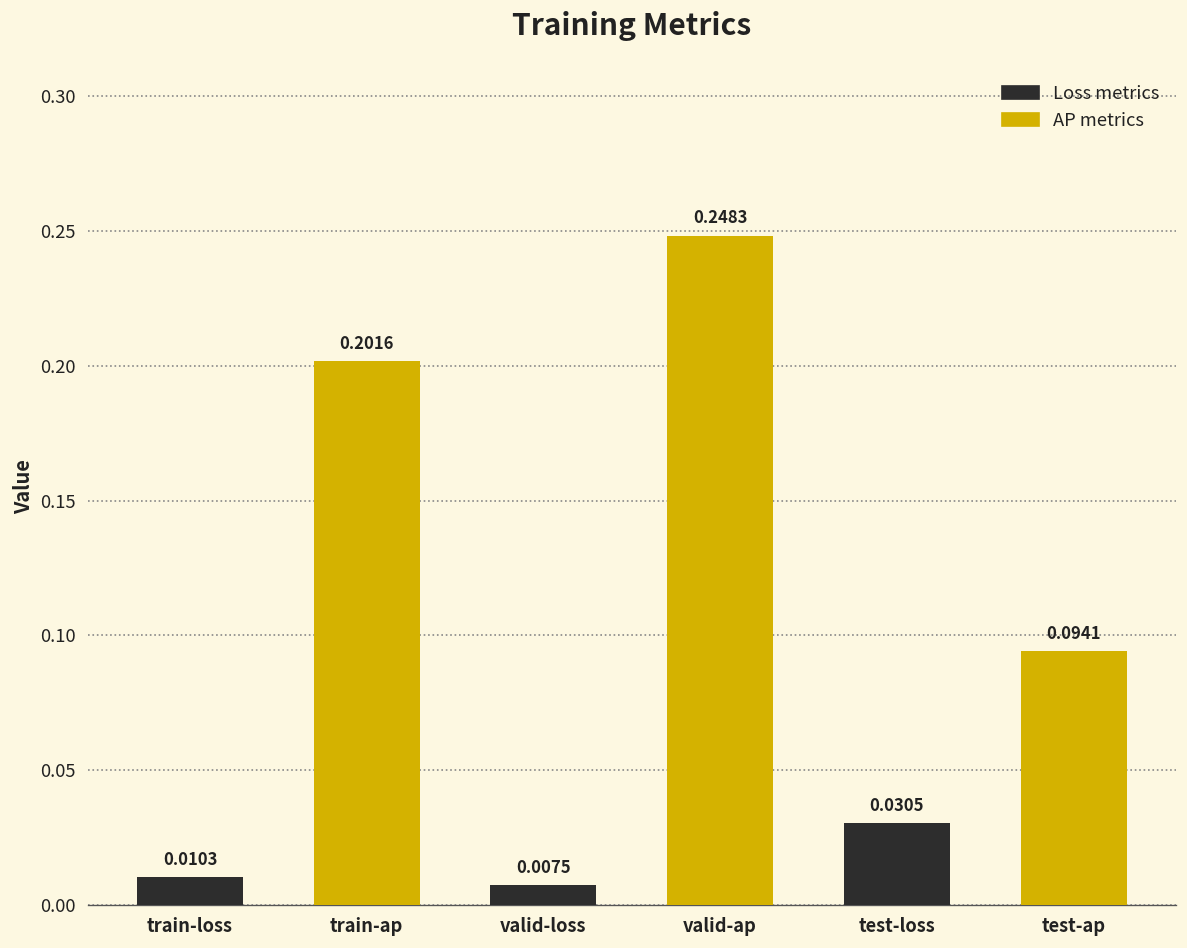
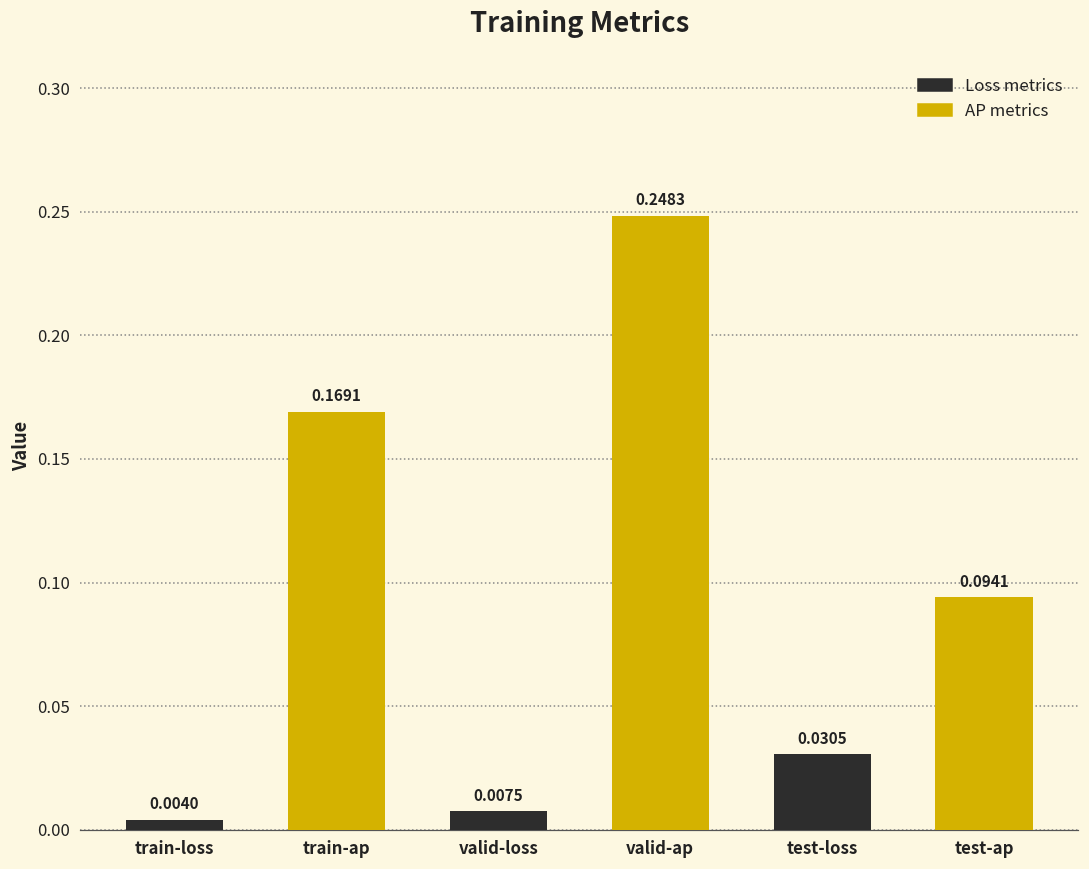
train-loss: 0.0103 -> 0.0040
train-ap: 0.2016 -> 0.1691
